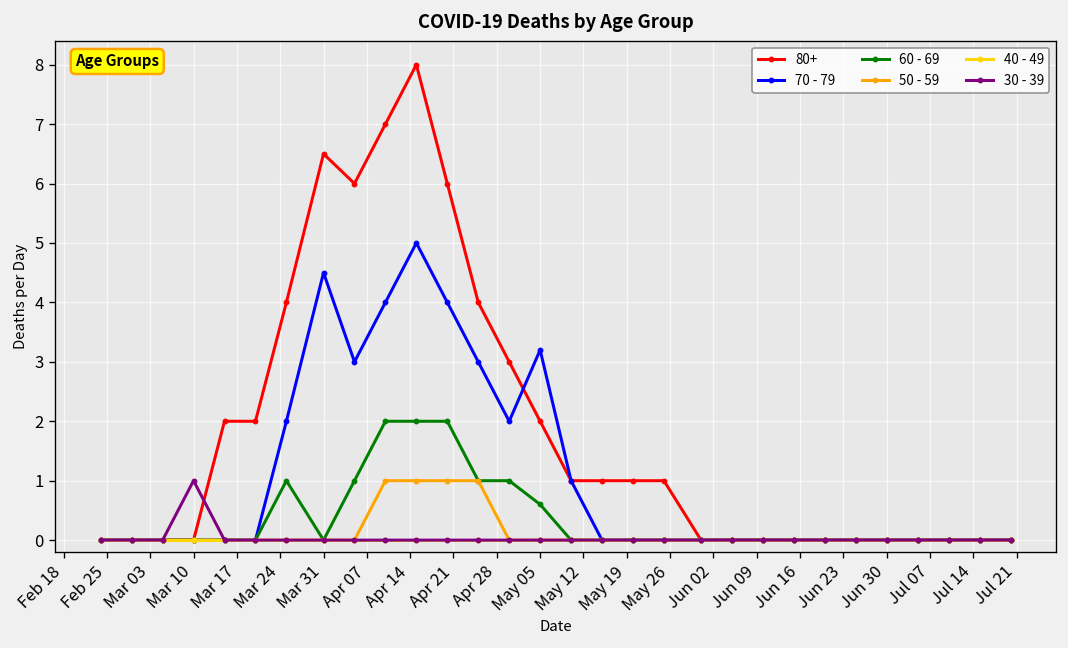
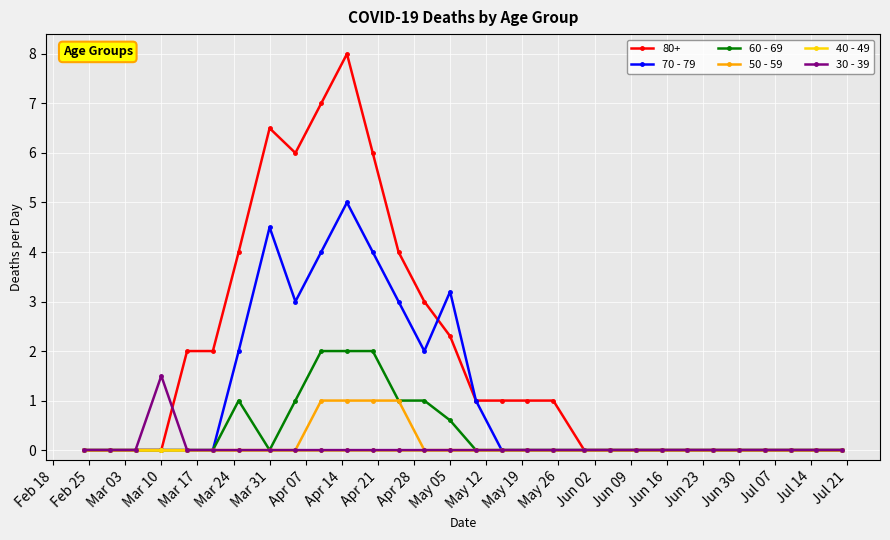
30 - 39, Mar 10: 1.0 -> 1.5
80+, May 05: 2.0 -> 2.3
